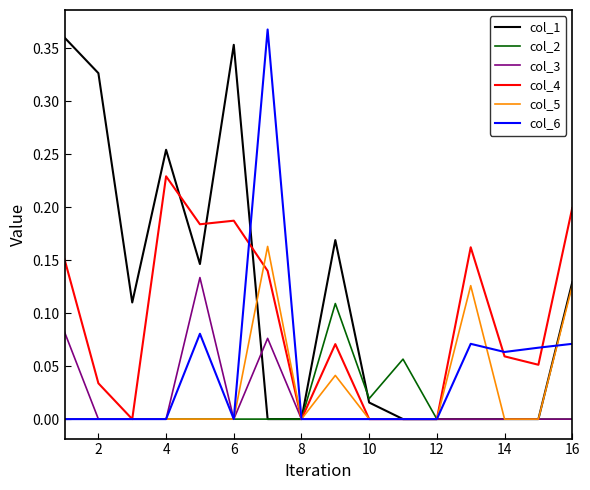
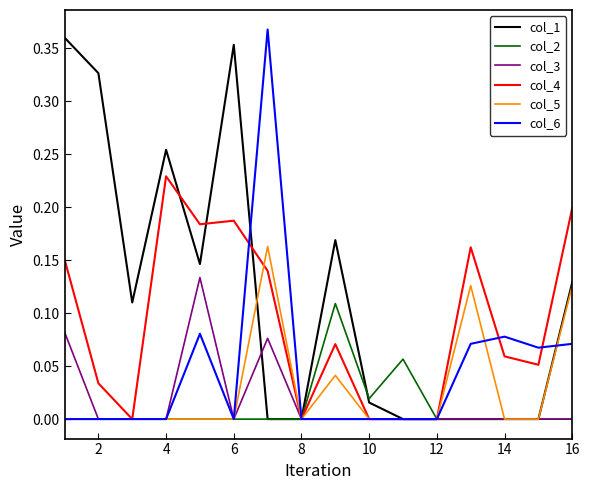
col_6, 14: 0.063 -> 0.078
